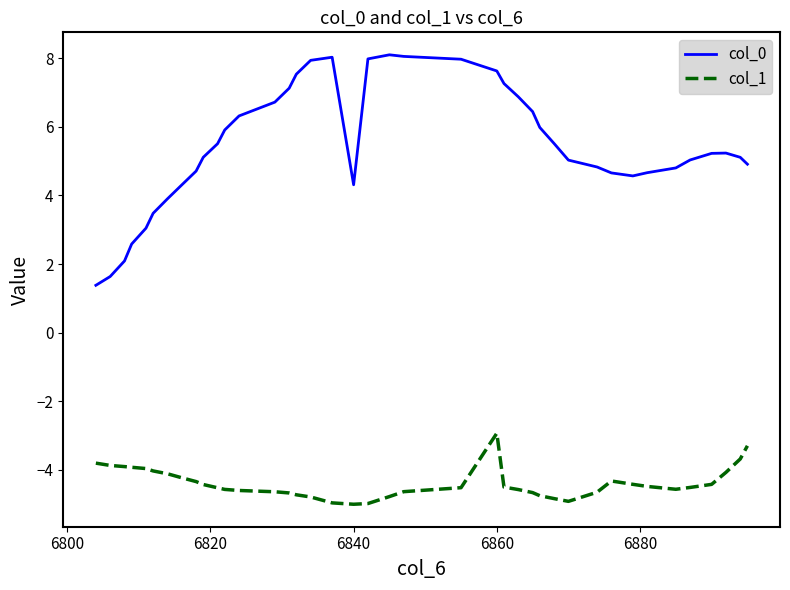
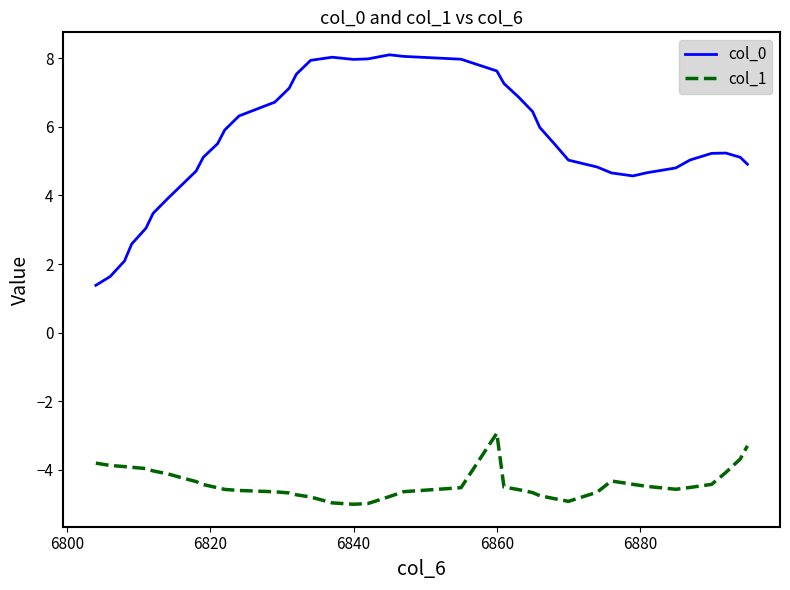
col_0, 6840: 4.3 -> 8.0
